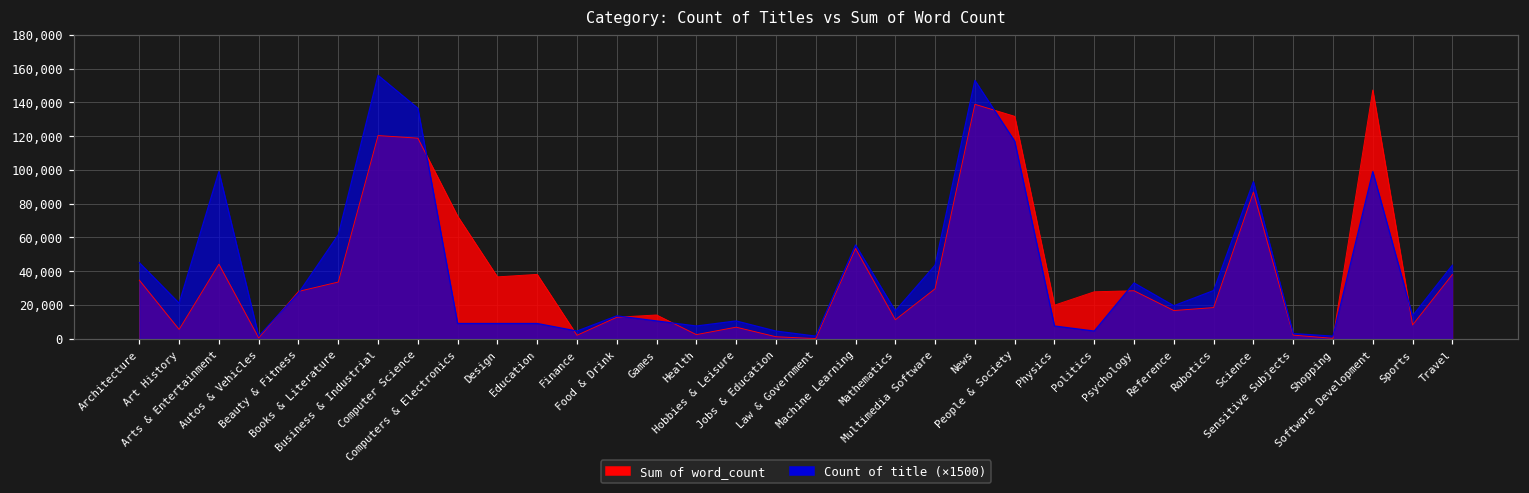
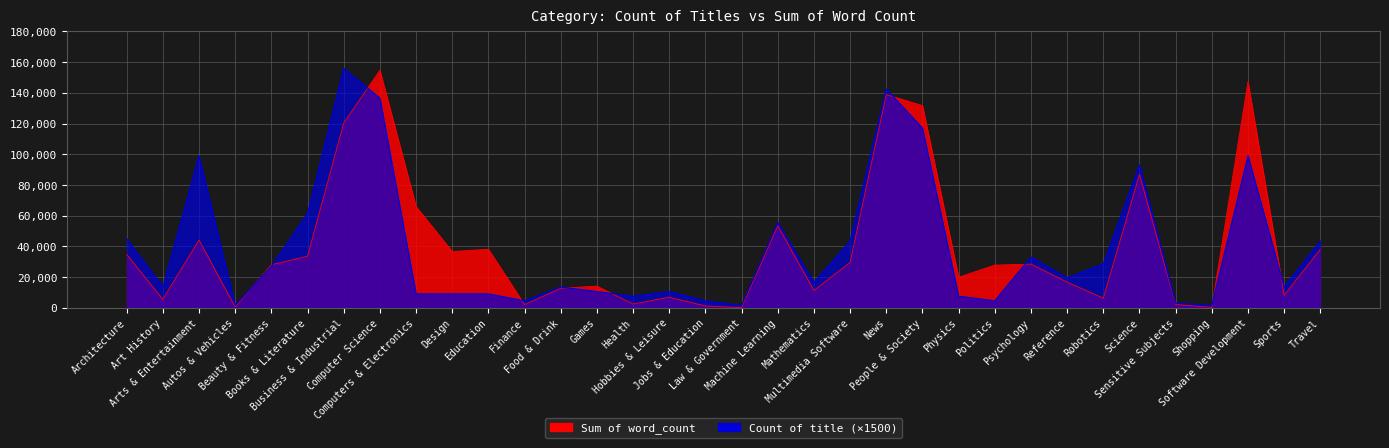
Count of title (×1500), Art History: 21,000 -> 14,000
Sum of word_count, Computer Science: 119,000 -> 155,000
Sum of word_count, Computers & Electronics: 73,000 -> 66,000
Count of title (×1500), News: 153,000 -> 143,000
Sum of word_count, Robotics: 18,000 -> 6,000
